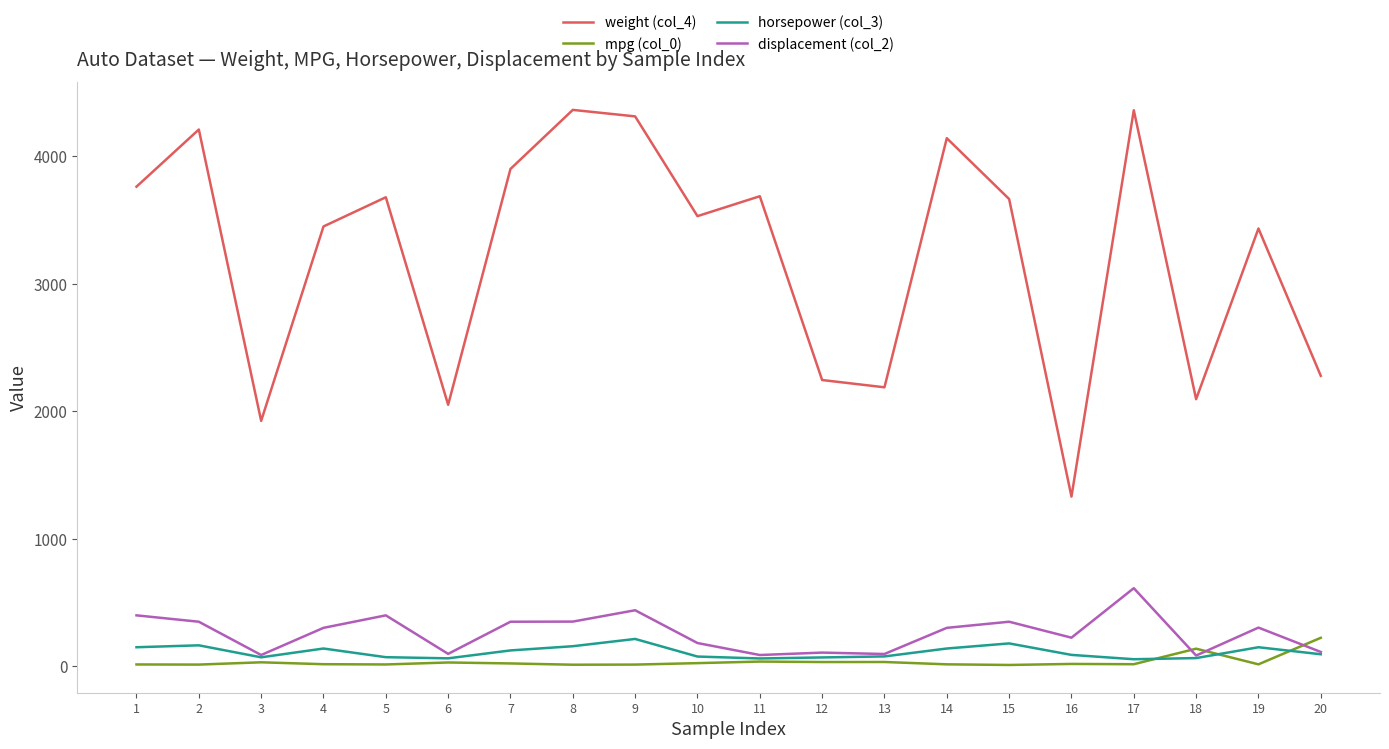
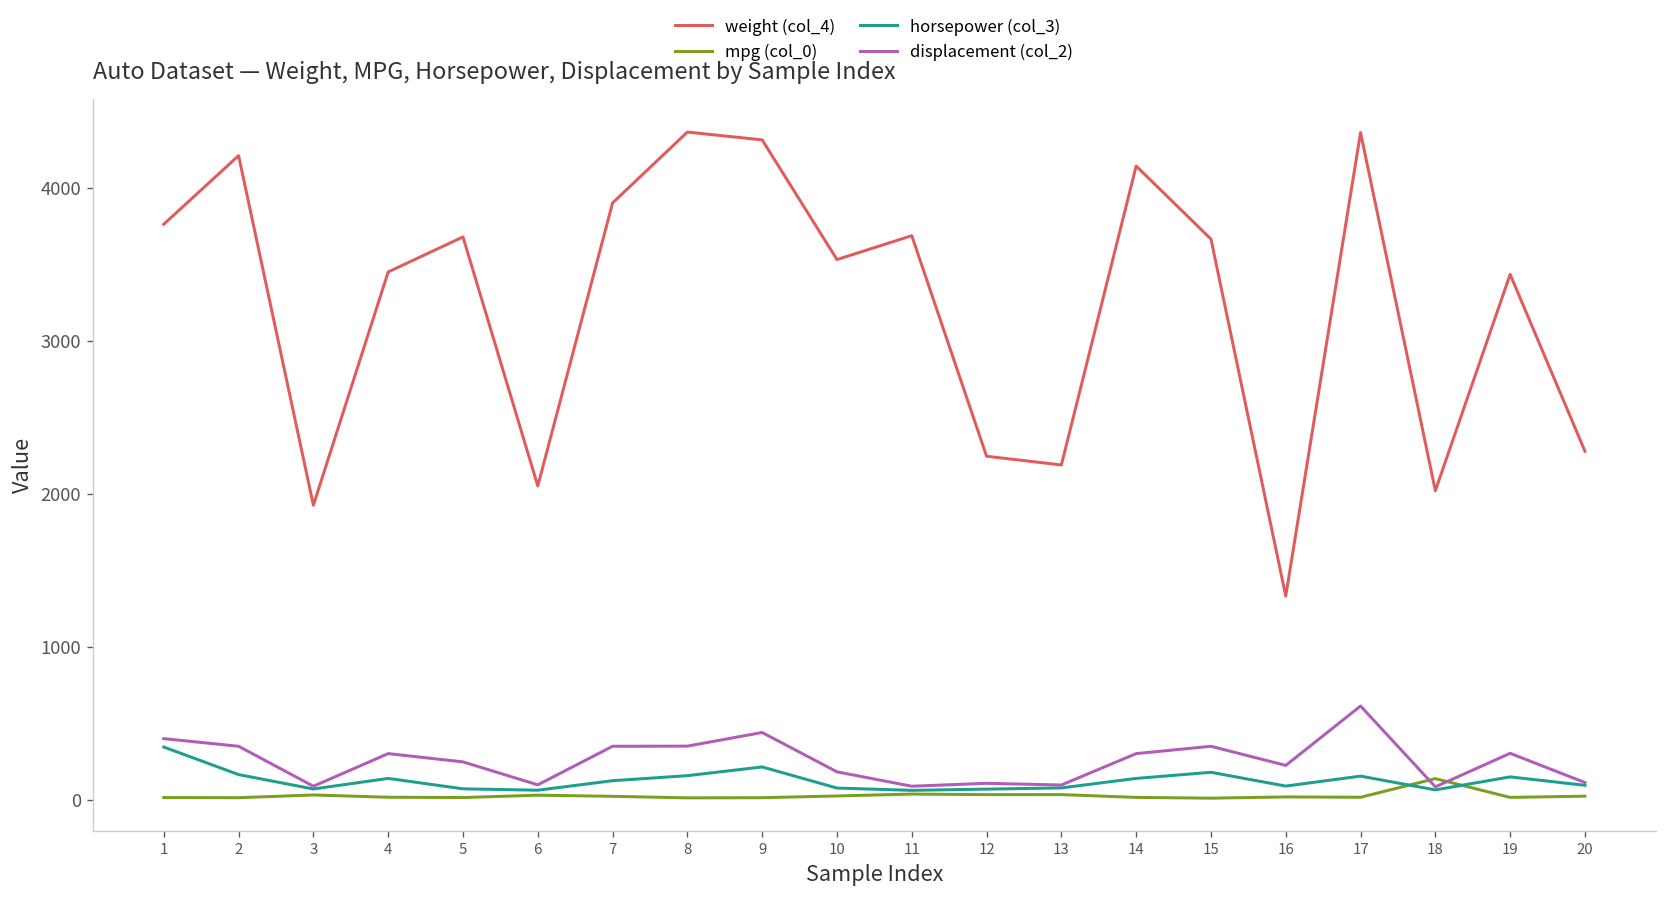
horsepower (col_3), 1: 150 -> 350
displacement (col_2), 5: 400 -> 250
horsepower (col_3), 17: 60 -> 160
weight (col_4), 18: 2100 -> 2020
mpg (col_0), 20: 220 -> 20
